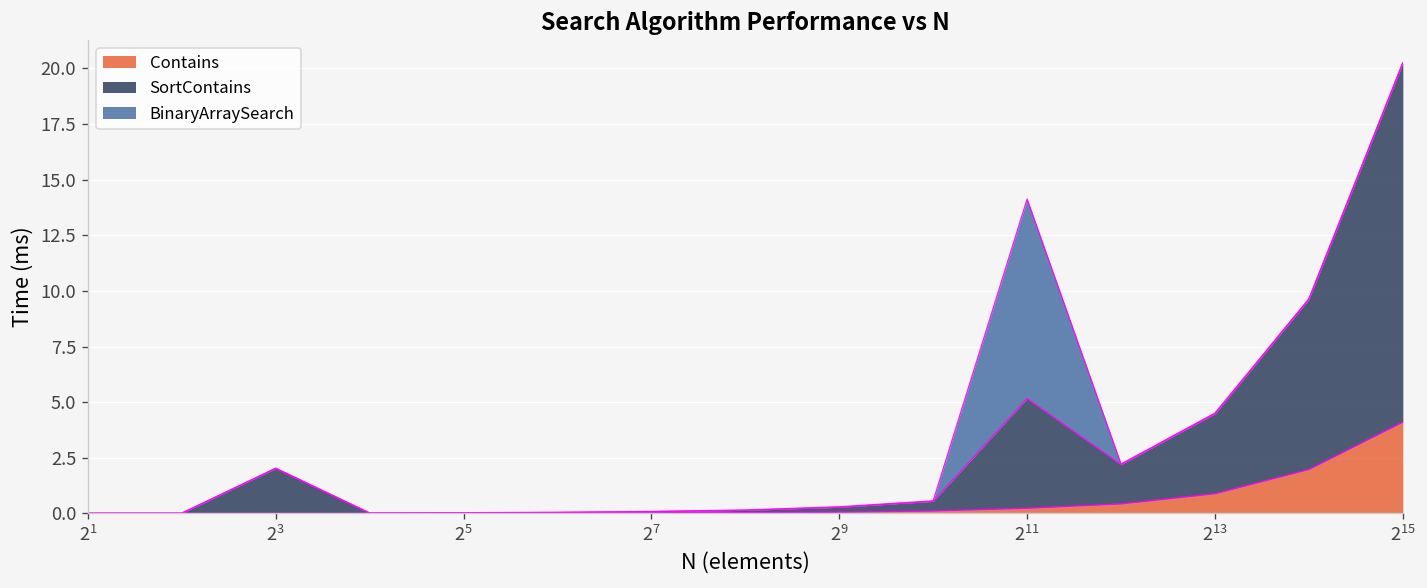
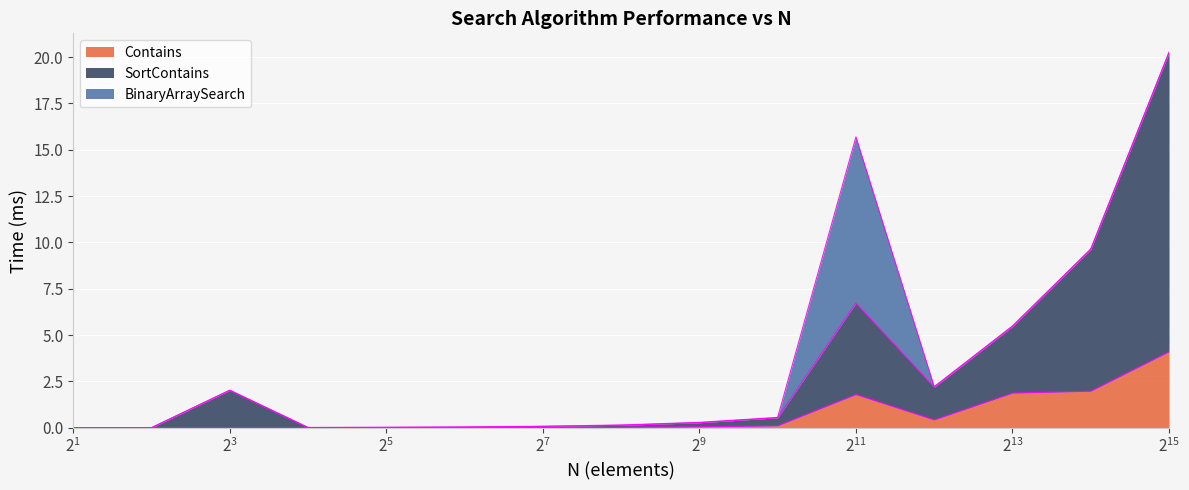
Contains, 2^11: 0.2 -> 1.8
Contains, 2^13: 0.9 -> 1.9
